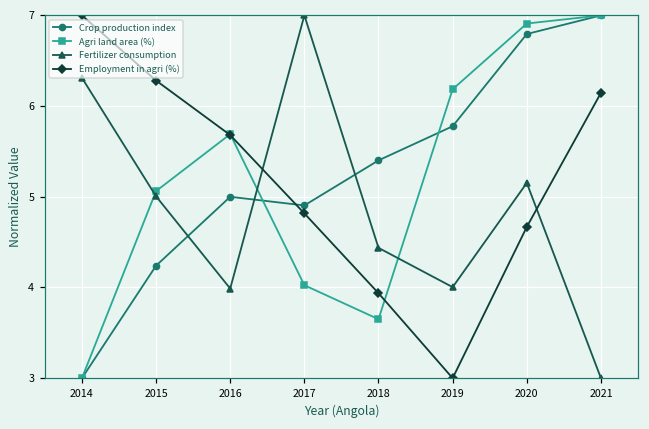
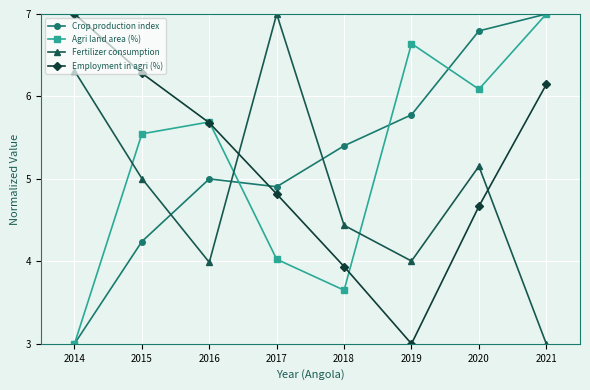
Agri land area (%), 2015: 5.1 -> 5.5
Agri land area (%), 2019: 6.2 -> 6.6
Agri land area (%), 2020: 6.9 -> 6.1
